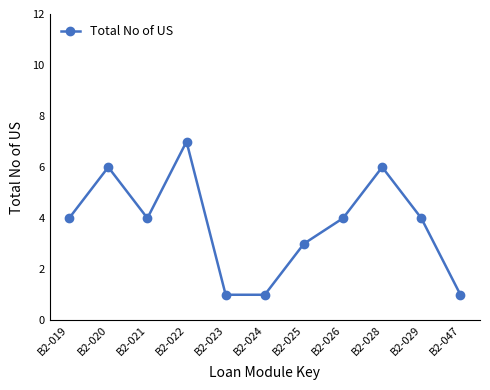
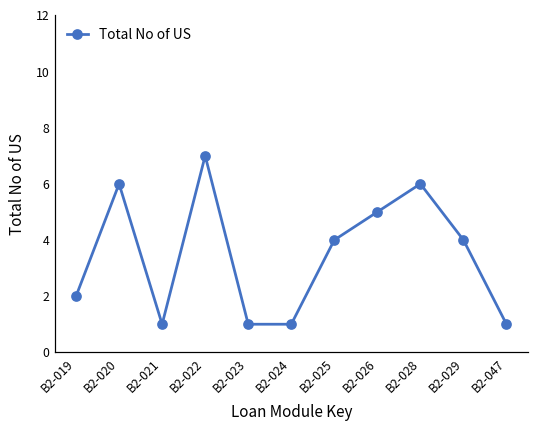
B2-019: 4 -> 2
B2-021: 4 -> 1
B2-025: 3 -> 4
B2-026: 4 -> 5
